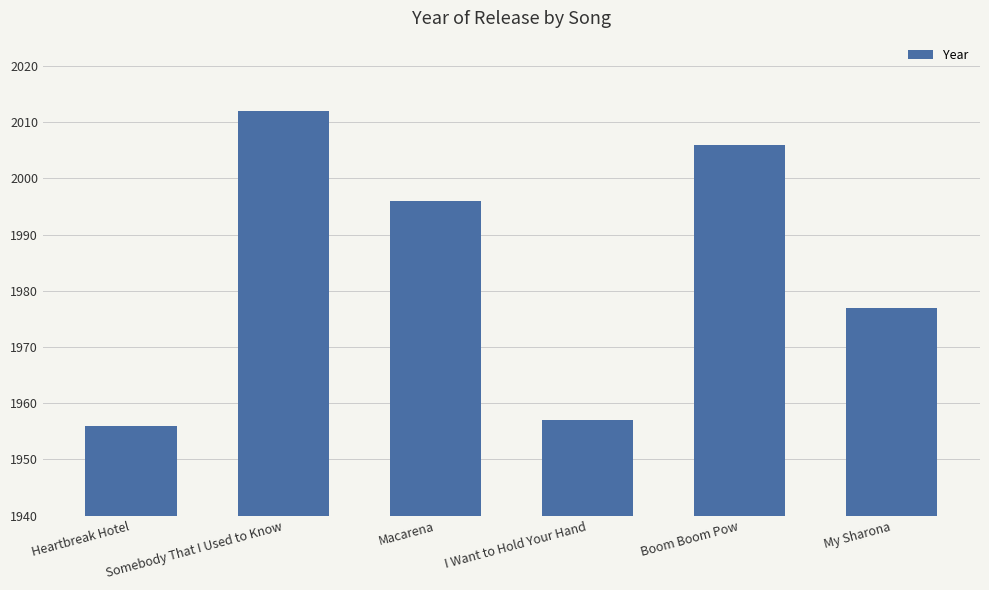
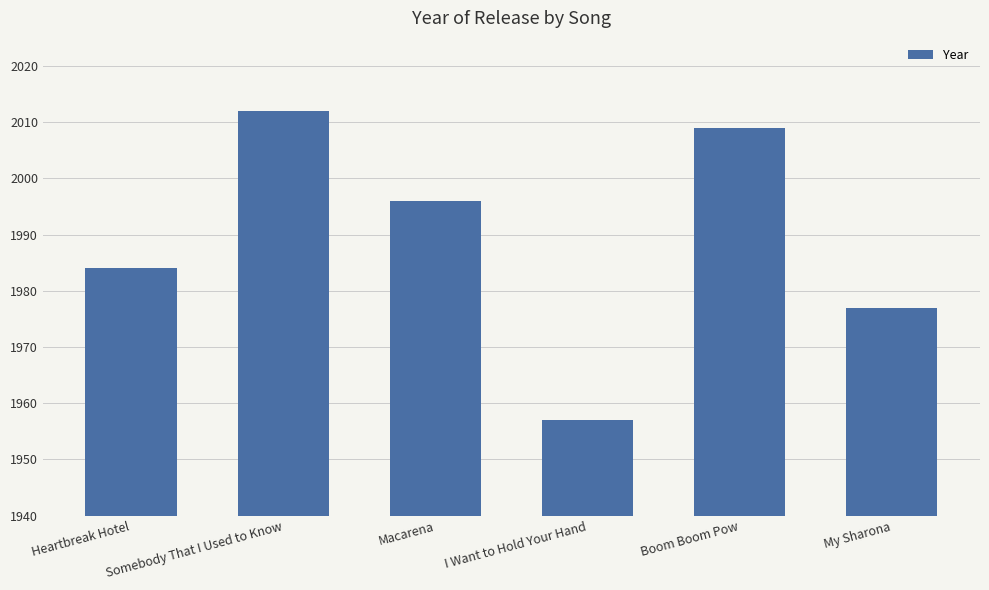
Heartbreak Hotel: 1956 -> 1984
Boom Boom Pow: 2006 -> 2009
